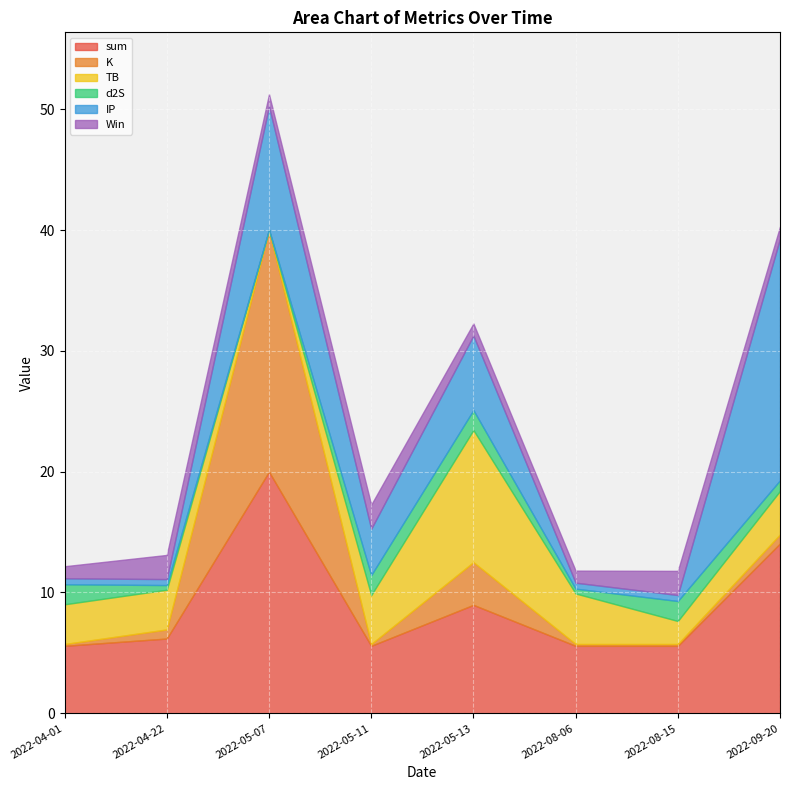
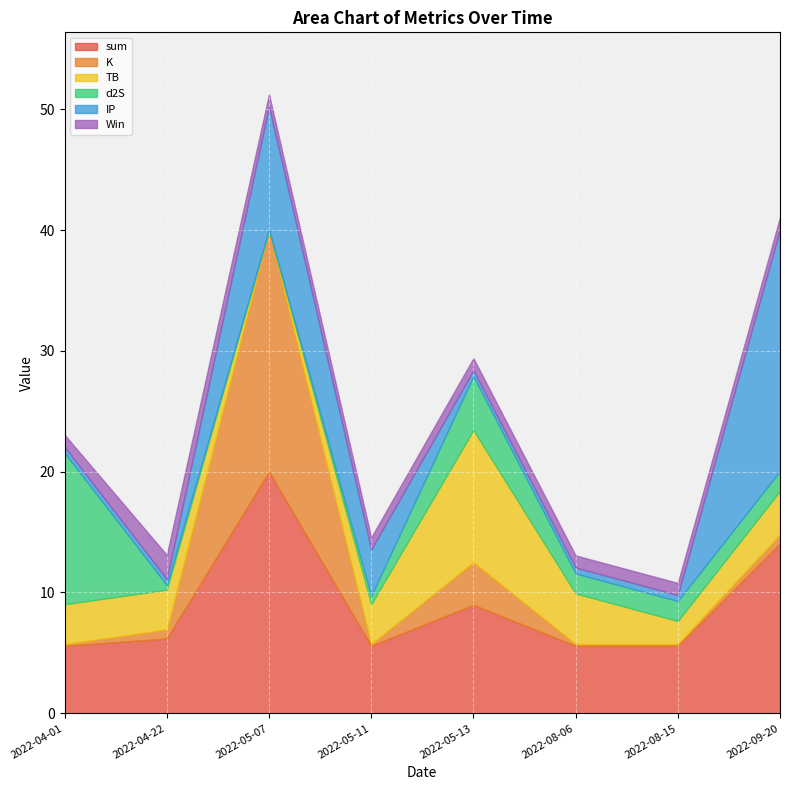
d2S, 2022-04-01: 1.7 -> 12.5
TB, 2022-05-11: 4.0 -> 3.3
d2S, 2022-05-11: 1.7 -> 0.7
Win, 2022-05-11: 2 -> 1
d2S, 2022-05-13: 1.7 -> 4.5
IP, 2022-05-13: 6.2 -> 0.5
d2S, 2022-08-06: 0.4 -> 1.7
Win, 2022-08-15: 2 -> 1
d2S, 2022-09-20: 0.9 -> 1.7
